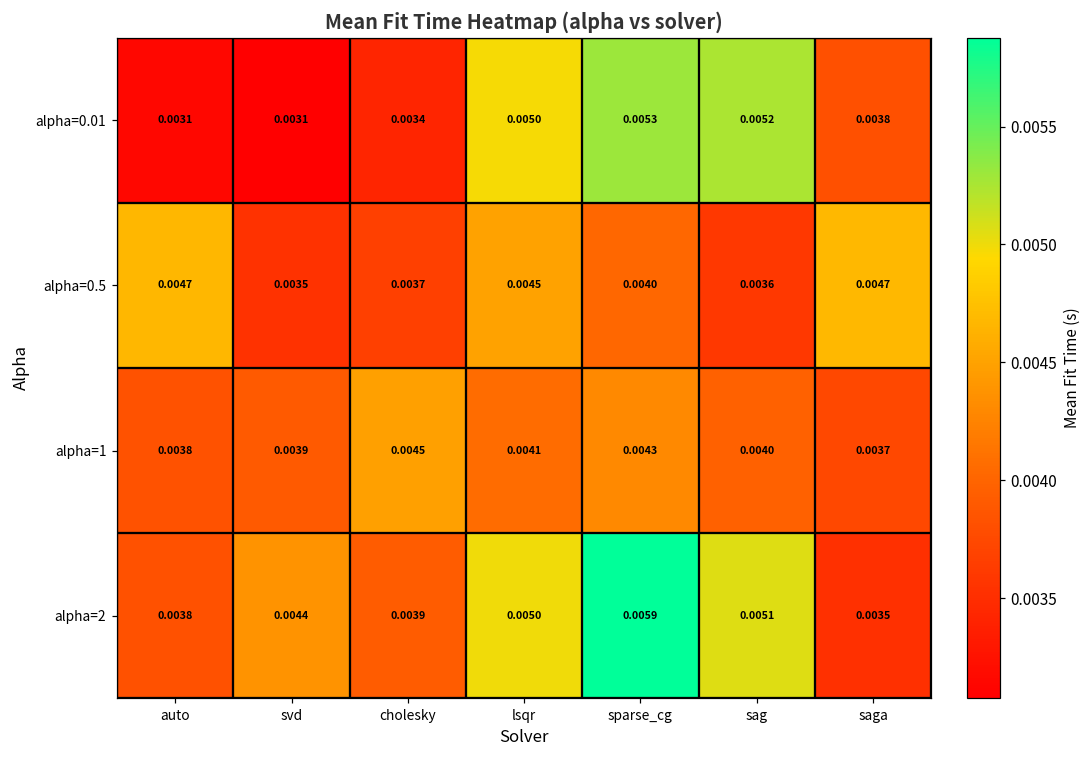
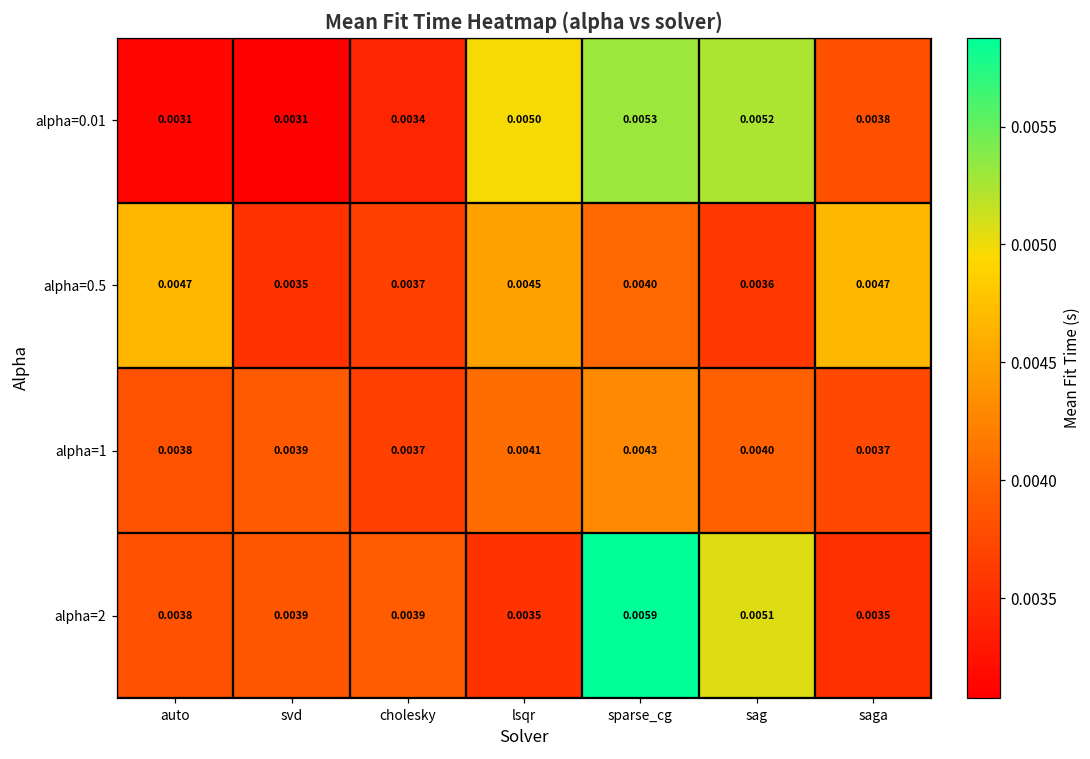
alpha=1, cholesky: 0.0045 -> 0.0037
alpha=2, svd: 0.0044 -> 0.0039
alpha=2, lsqr: 0.0050 -> 0.0035
